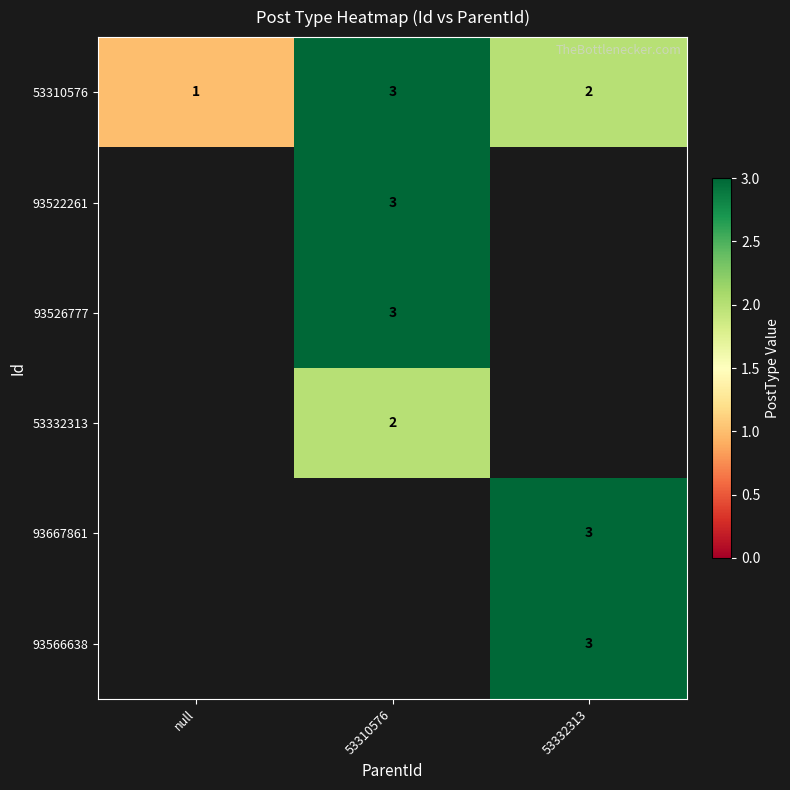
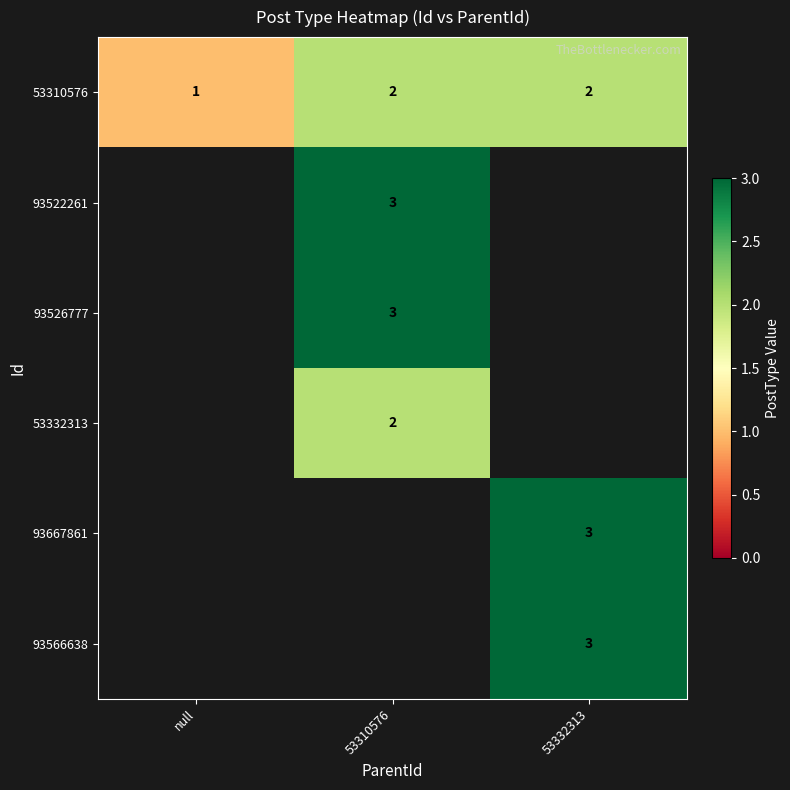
53310576, 53310576: 3 -> 2
